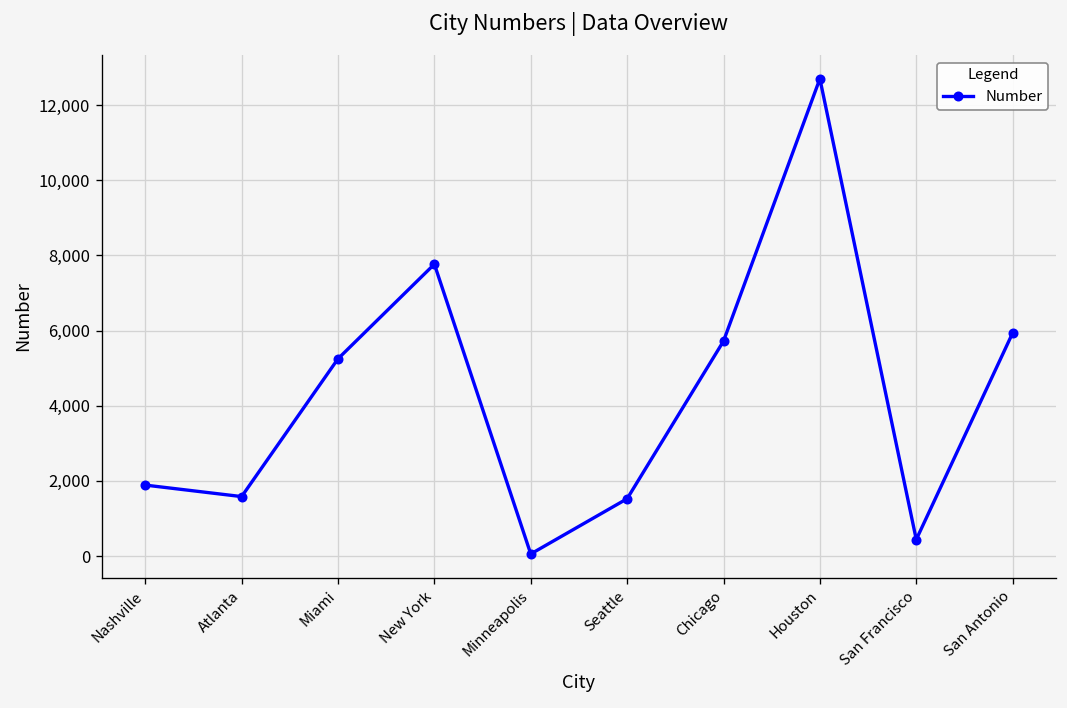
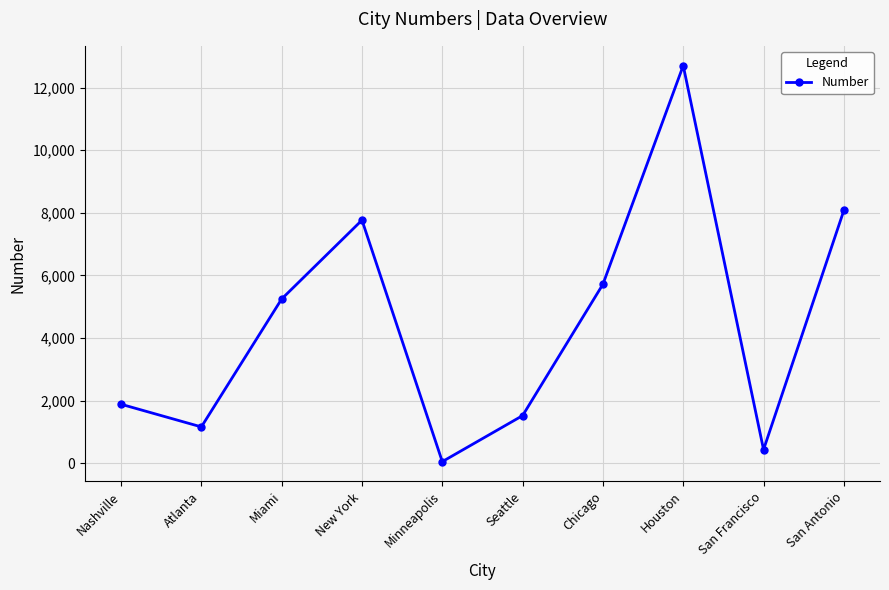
Atlanta: 1,600 -> 1,200
San Antonio: 5,900 -> 8,100
